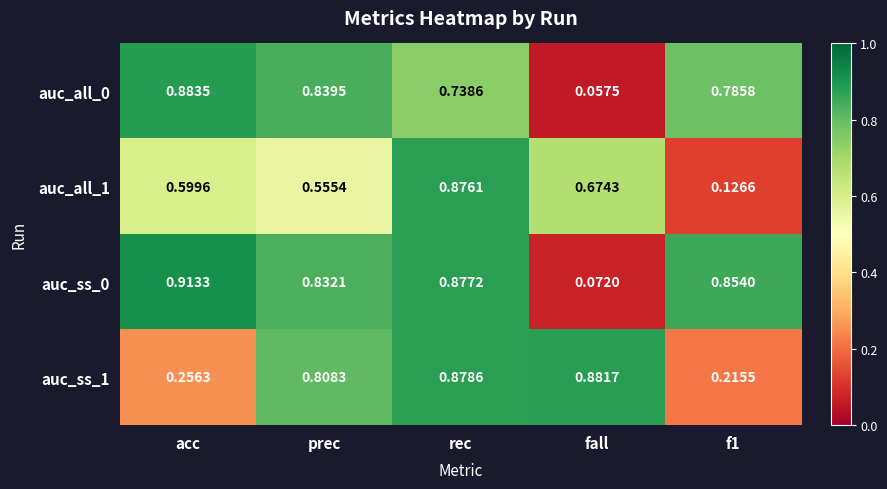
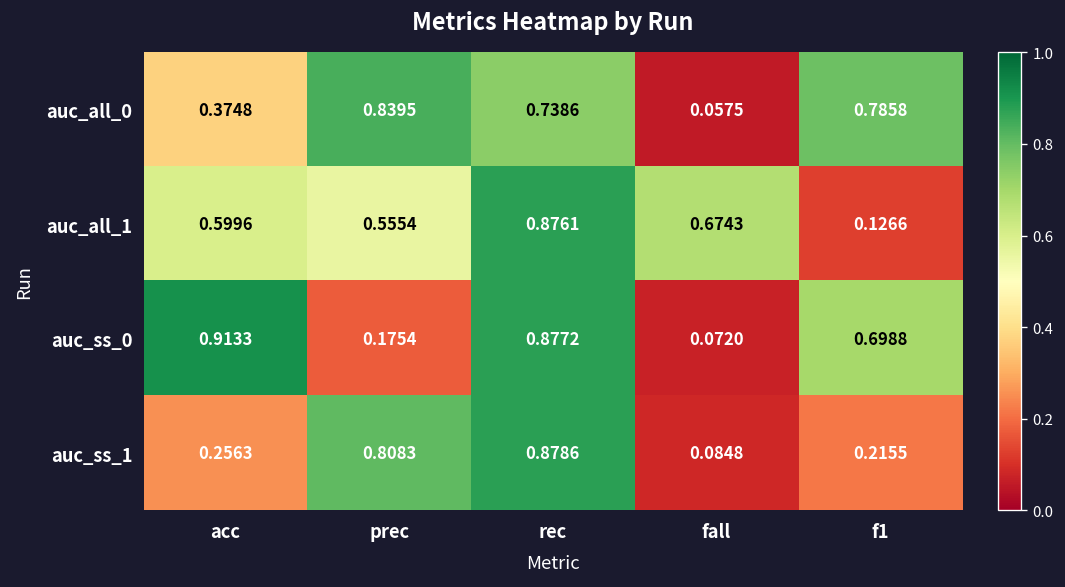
auc_all_0, acc: 0.8835 -> 0.3748
auc_ss_0, prec: 0.8321 -> 0.1754
auc_ss_0, f1: 0.8540 -> 0.6988
auc_ss_1, fall: 0.8817 -> 0.0848
